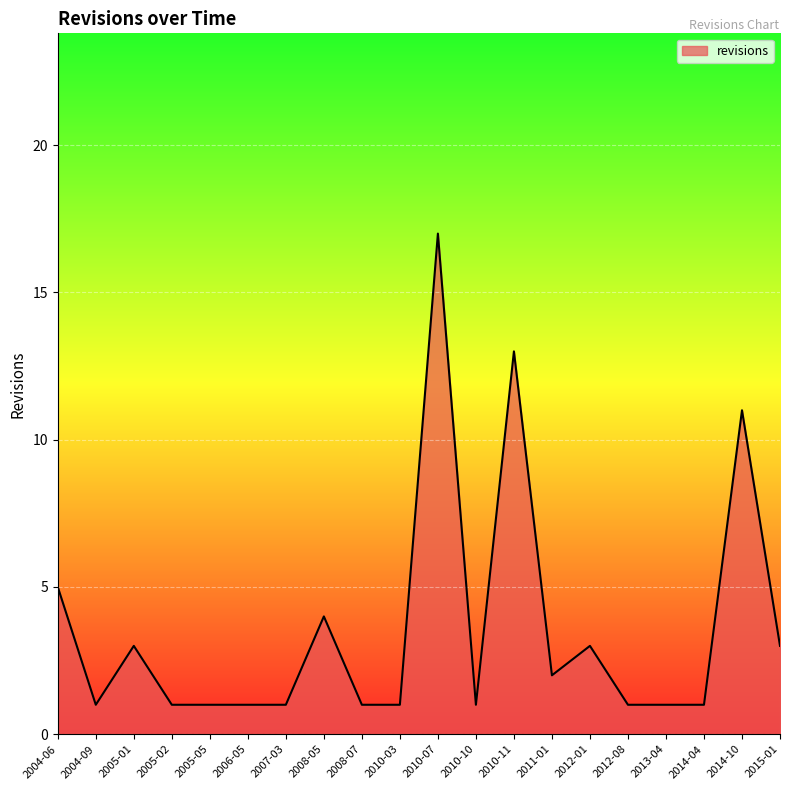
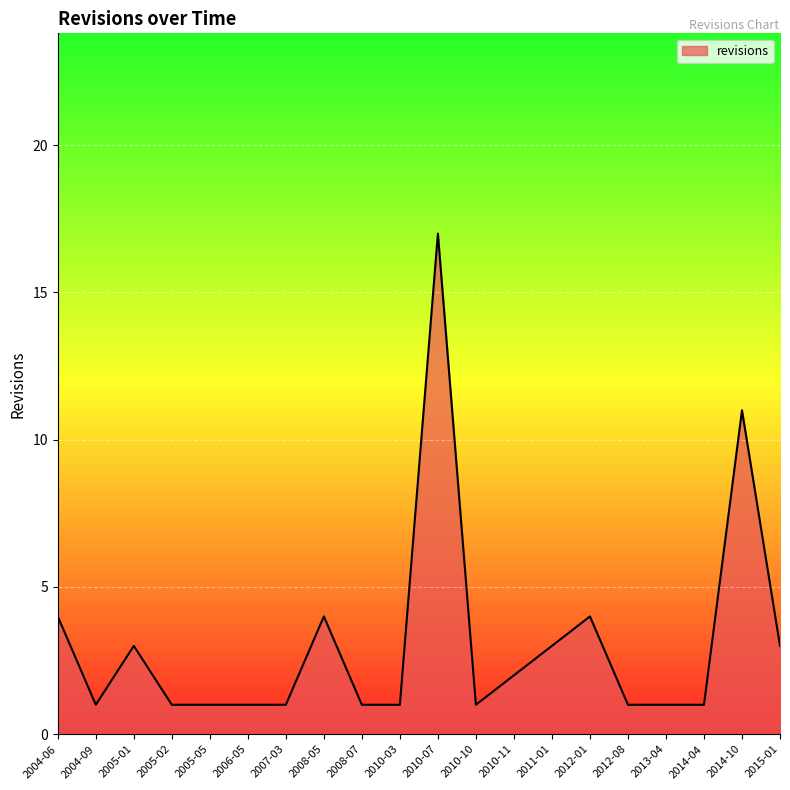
2004-06: 5 -> 4
2010-11: 13 -> 2
2011-01: 2 -> 3
2012-01: 3 -> 4
